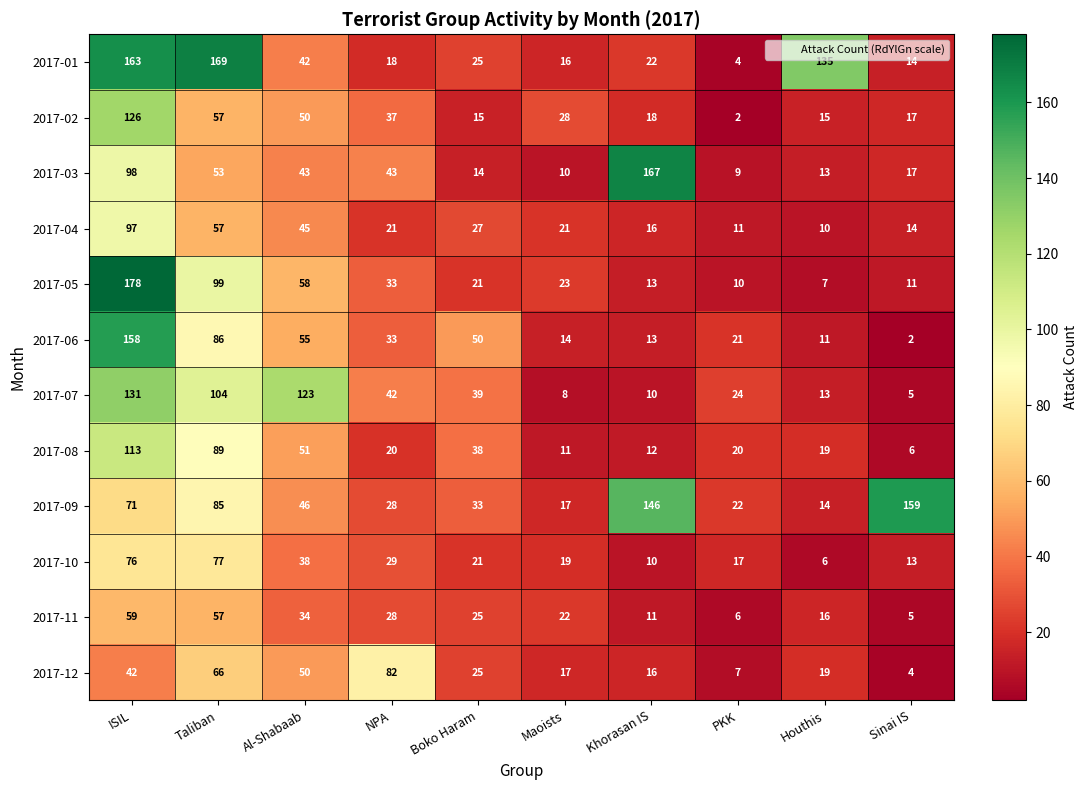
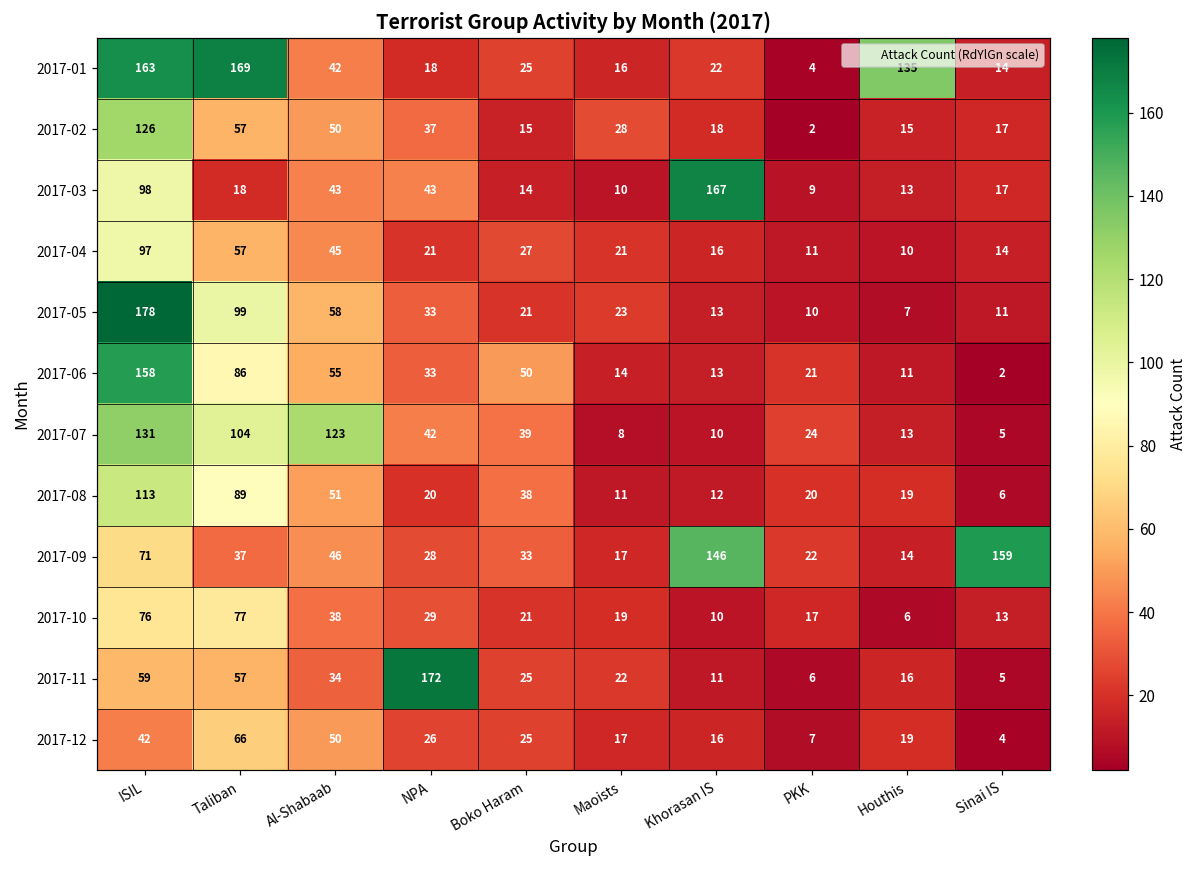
2017-03, Taliban: 53 -> 18
2017-09, Taliban: 85 -> 37
2017-11, NPA: 28 -> 172
2017-12, NPA: 82 -> 26
